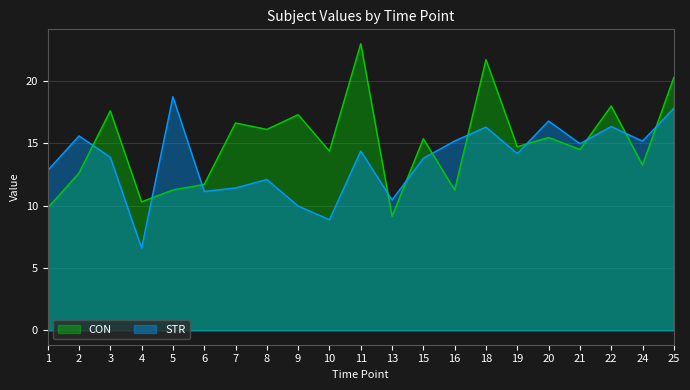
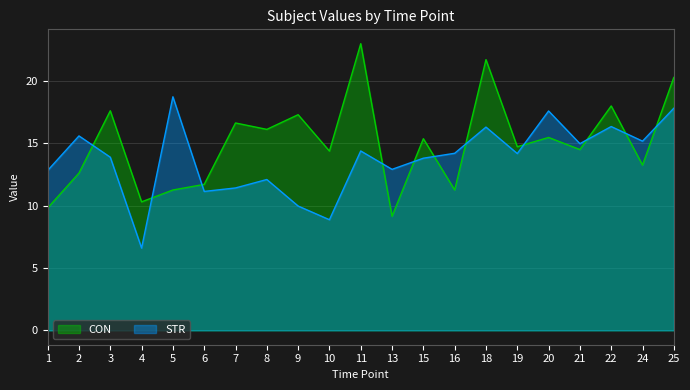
STR, 13: 10.4 -> 12.9
STR, 16: 15.2 -> 14.2
STR, 20: 16.8 -> 17.6
